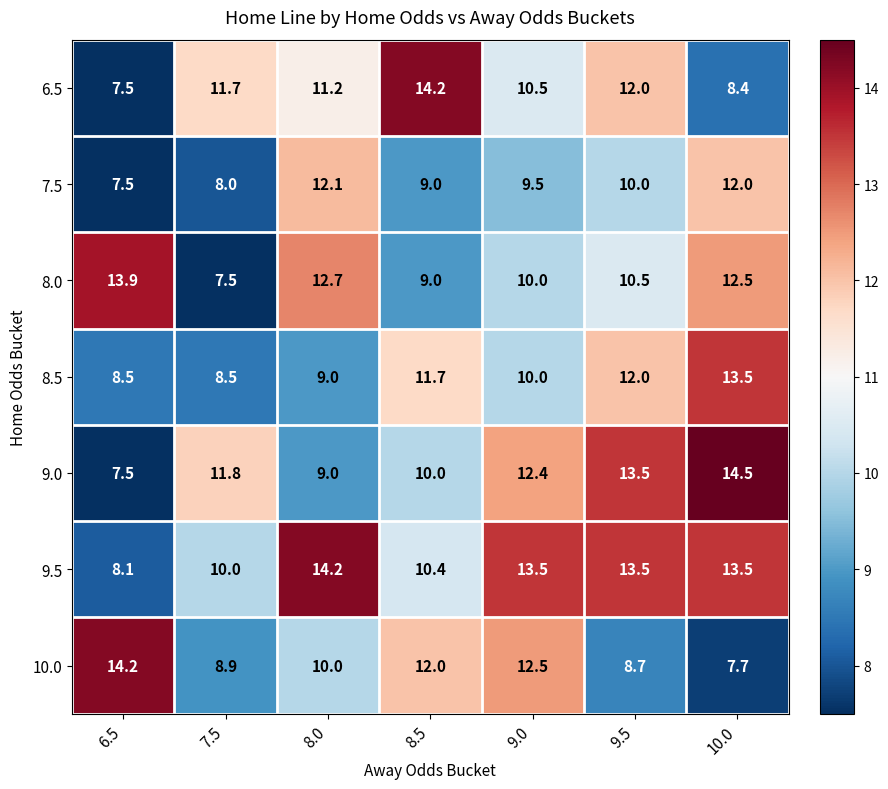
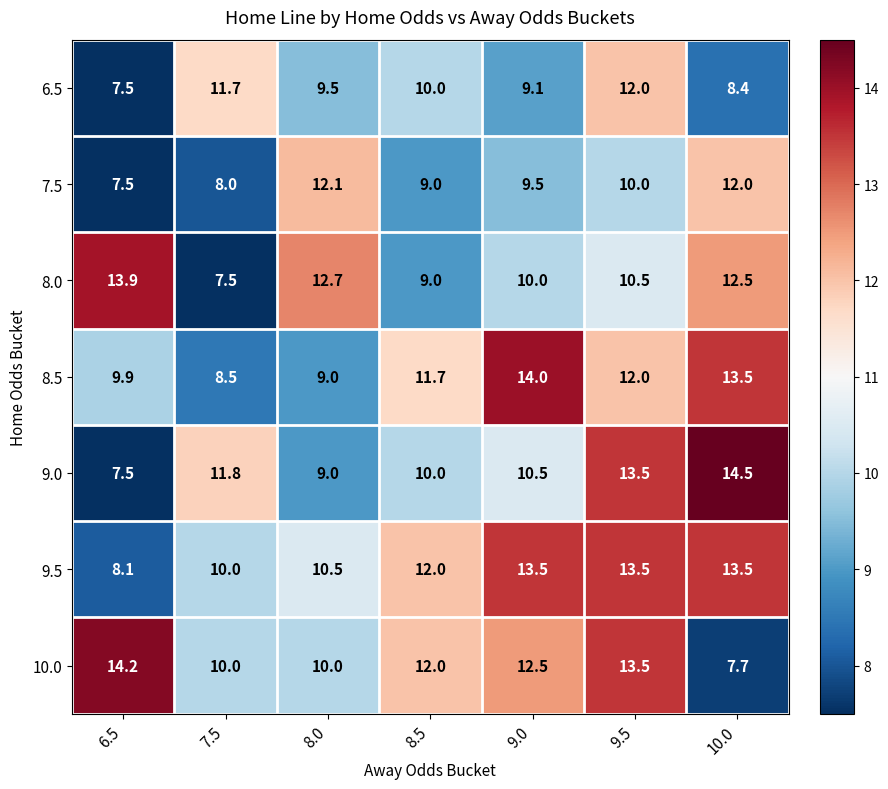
6.5, 8.0: 11.2 -> 9.5
6.5, 8.5: 14.2 -> 10.0
6.5, 9.0: 10.5 -> 9.1
8.5, 6.5: 8.5 -> 9.9
8.5, 9.0: 10.0 -> 14.0
9.0, 9.0: 12.4 -> 10.5
9.5, 8.0: 14.2 -> 10.5
9.5, 8.5: 10.4 -> 12.0
10.0, 7.5: 8.9 -> 10.0
10.0, 9.5: 8.7 -> 13.5
